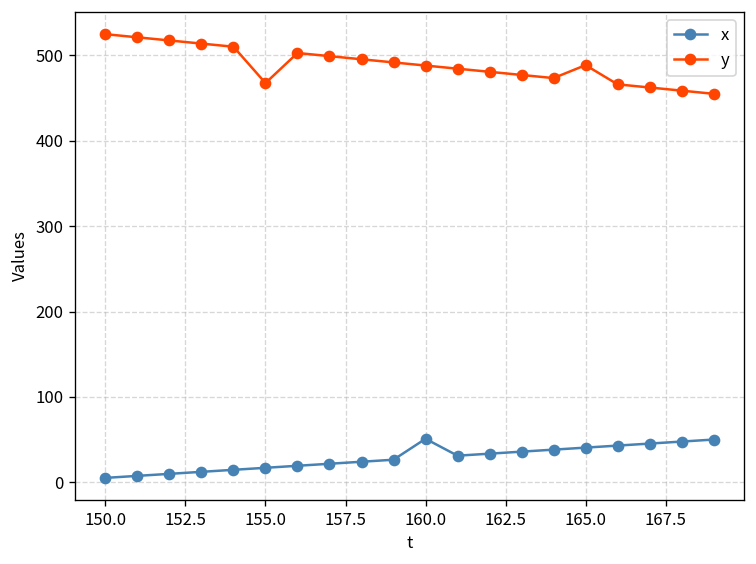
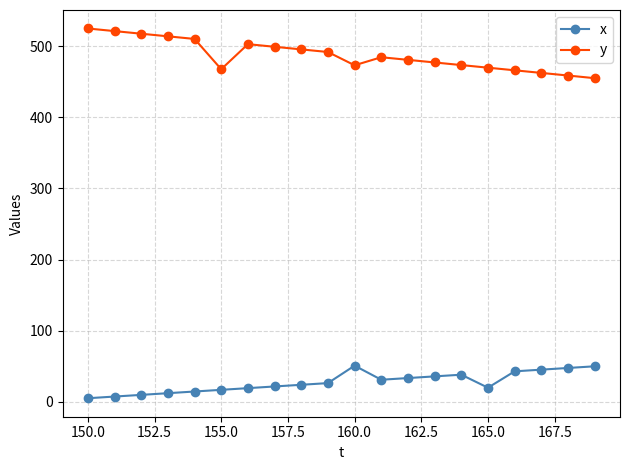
y, 160.0: 490 -> 470
x, 165.0: 40 -> 20
y, 165.0: 490 -> 470
